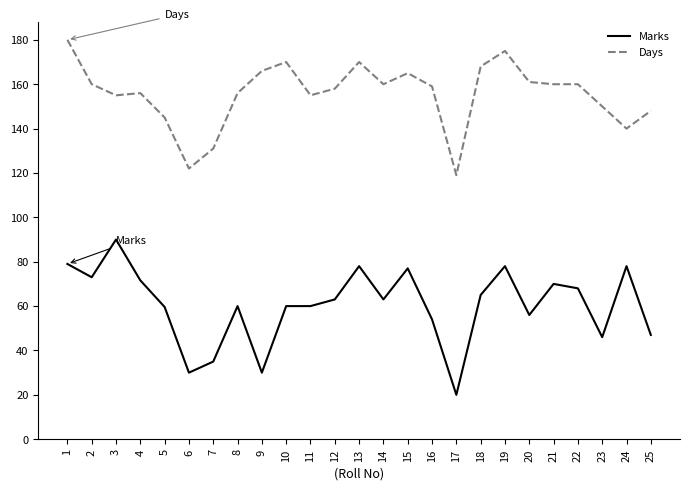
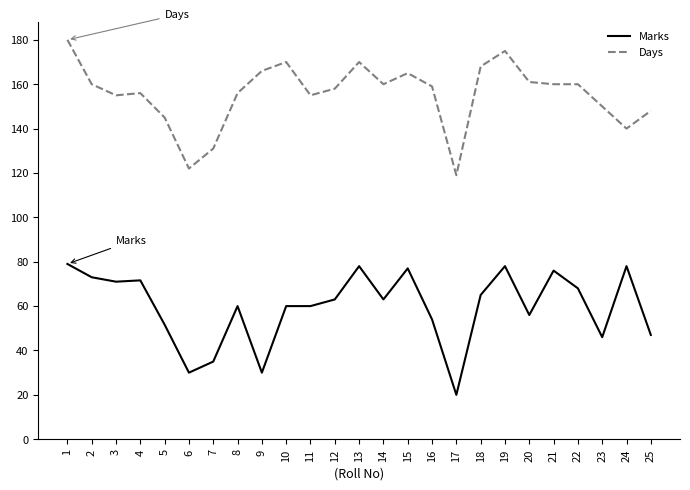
Marks, 3: 90 -> 71
Marks, 5: 60 -> 52
Marks, 21: 70 -> 76
